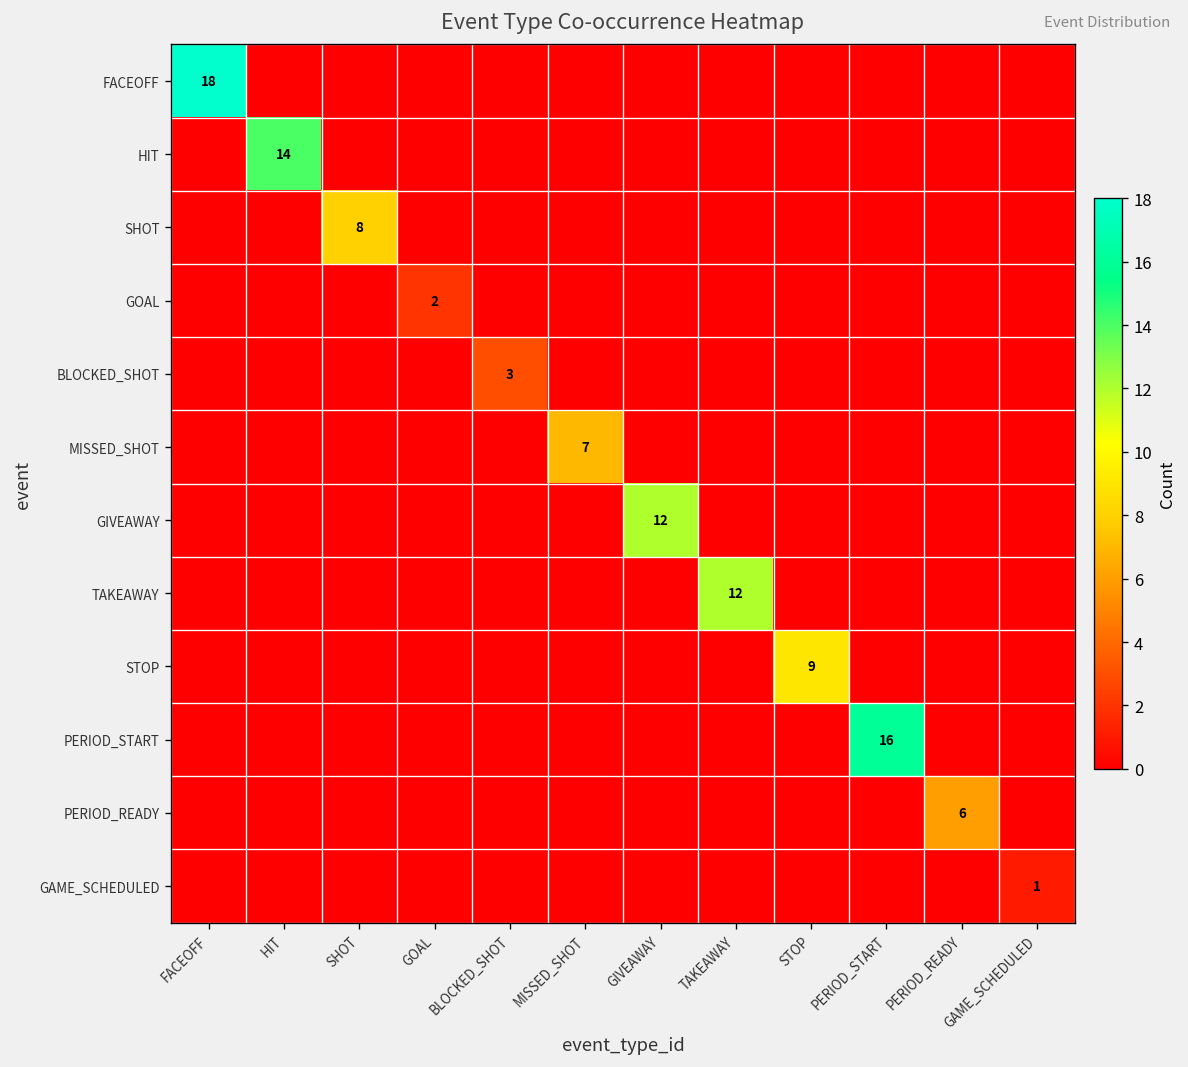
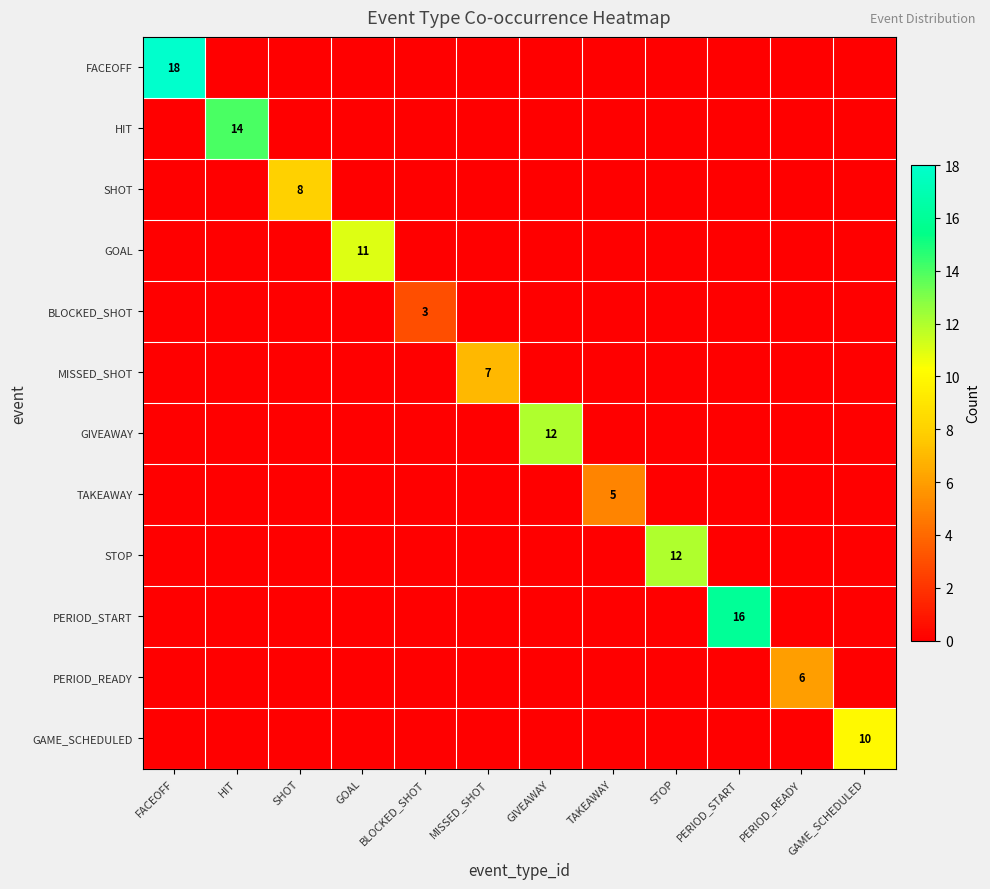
GOAL, GOAL: 2 -> 11
TAKEAWAY, TAKEAWAY: 12 -> 5
STOP, STOP: 9 -> 12
GAME_SCHEDULED, GAME_SCHEDULED: 1 -> 10
